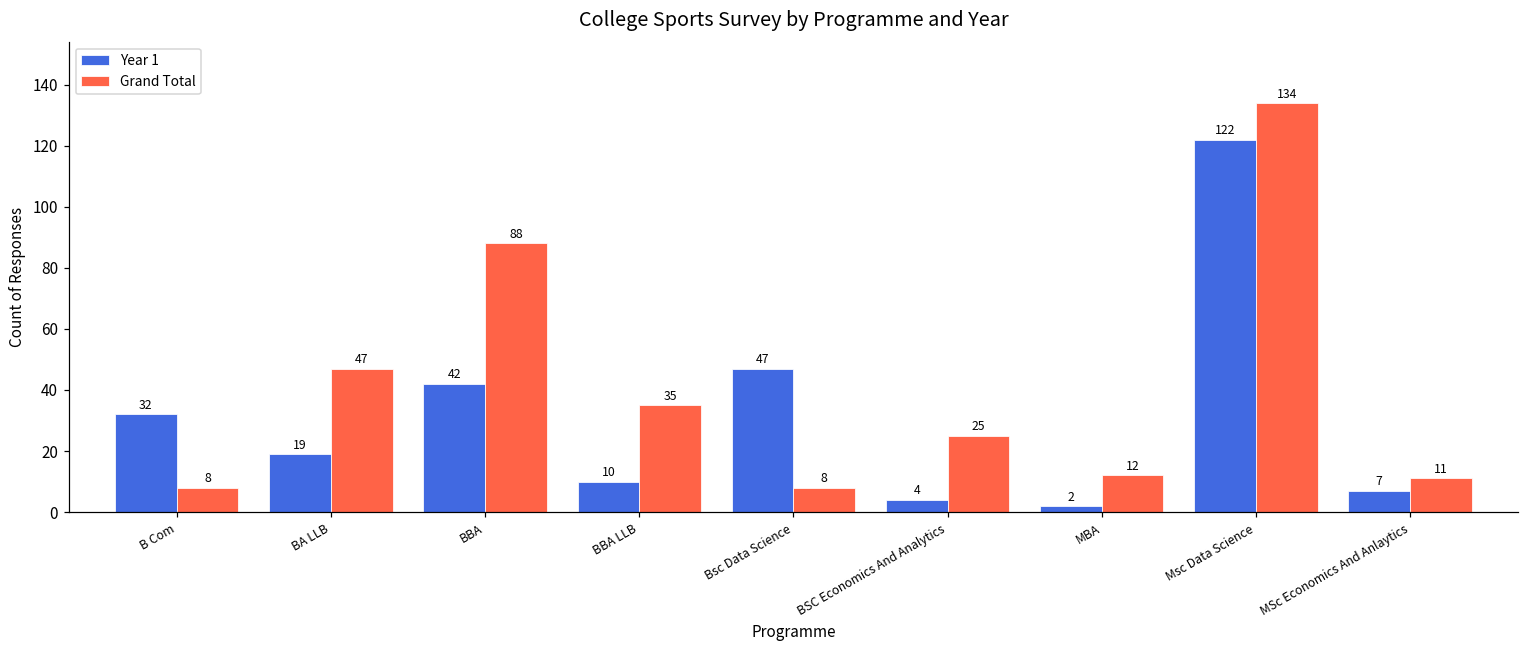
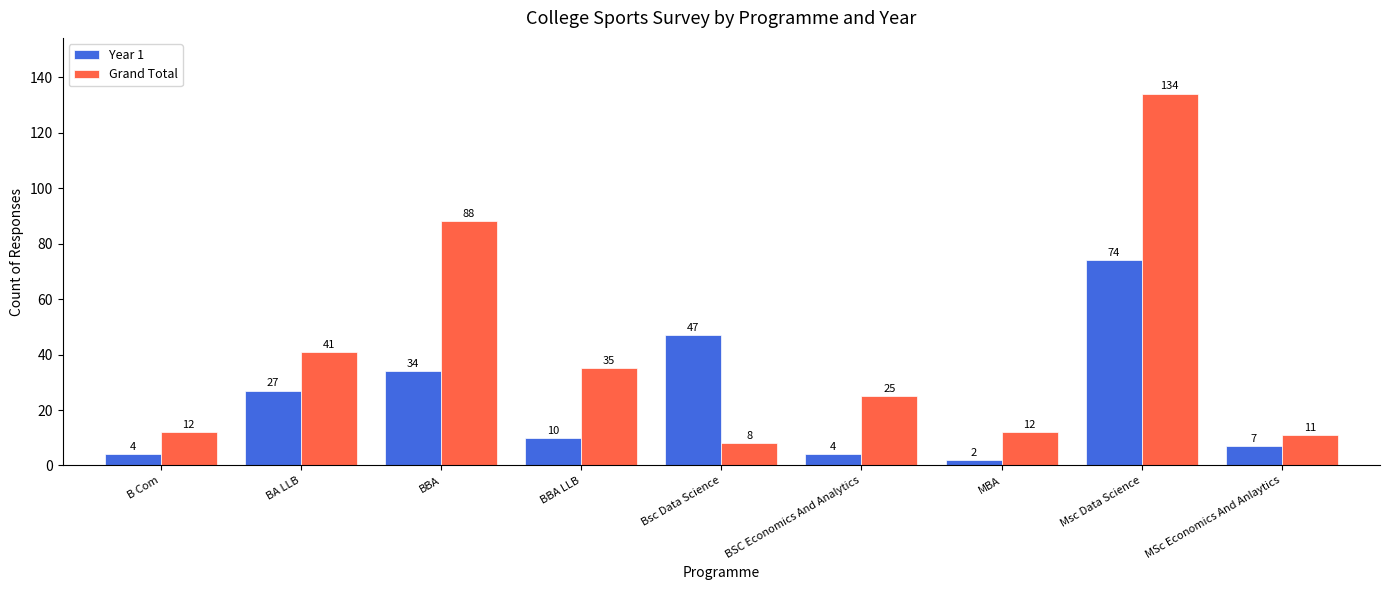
Year 1, B Com: 32 -> 4
Grand Total, B Com: 8 -> 12
Year 1, BA LLB: 19 -> 27
Grand Total, BA LLB: 47 -> 41
Year 1, BBA: 42 -> 34
Year 1, Msc Data Science: 122 -> 74
